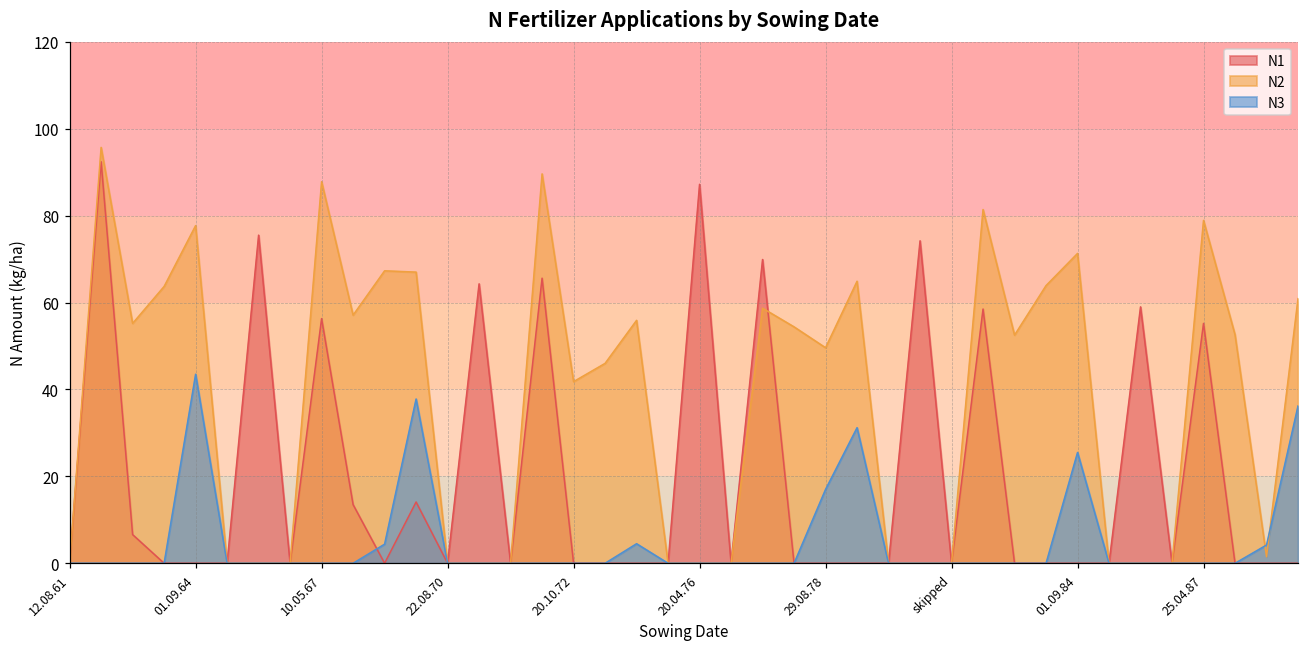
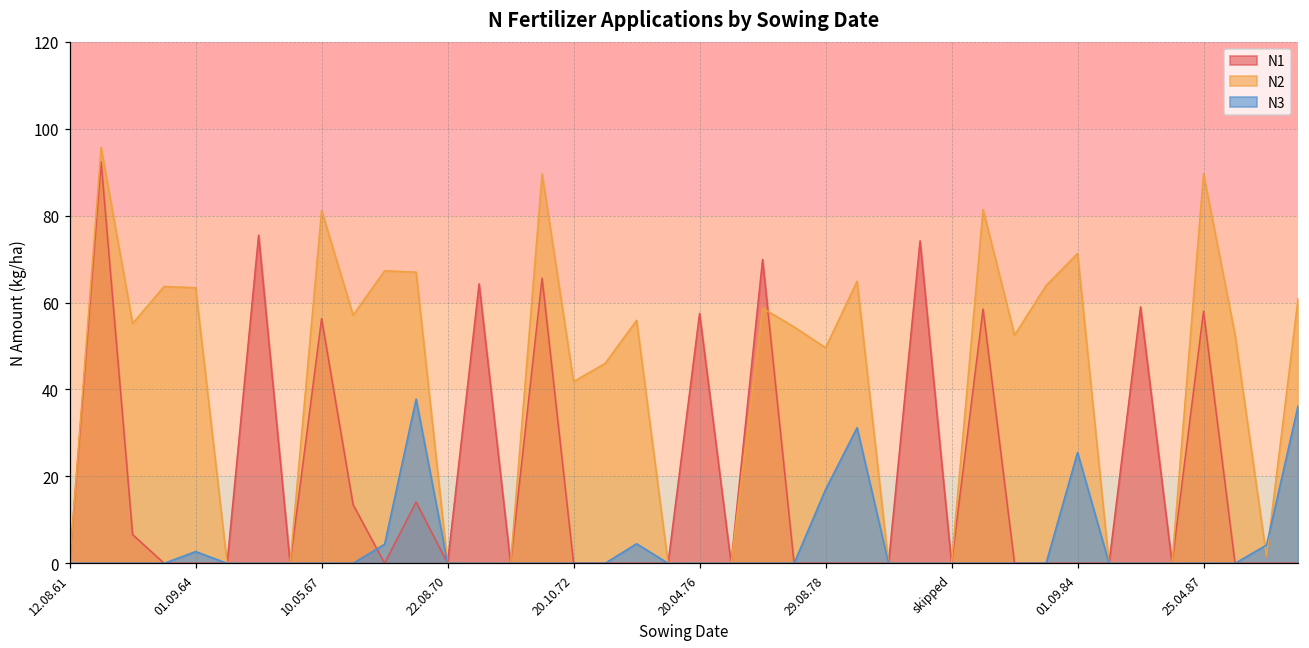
N2, 01.09.64: 78 -> 63
N3, 01.09.64: 44 -> 3
N2, 10.05.67: 88 -> 81
N1, 20.04.76: 87 -> 58
N1, 25.04.87: 55 -> 58
N2, 25.04.87: 79 -> 90
